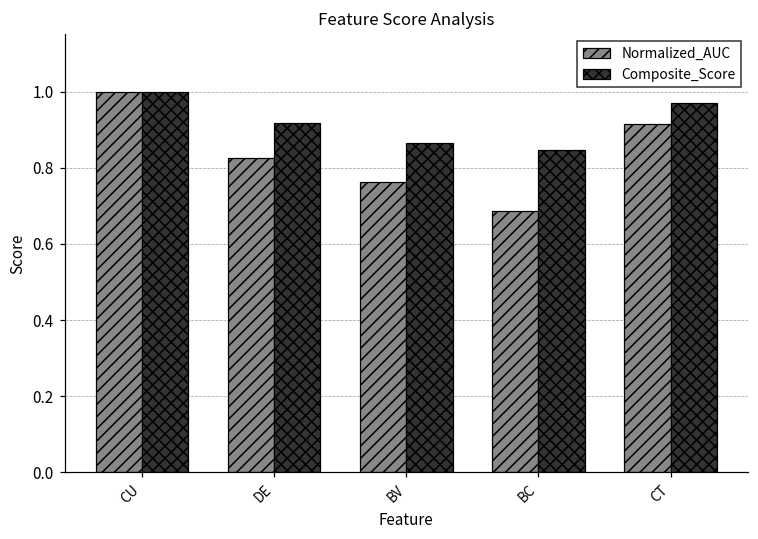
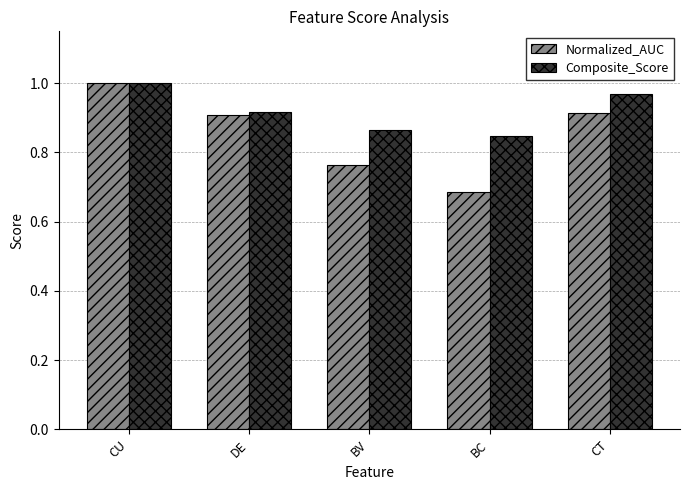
Normalized_AUC, DE: 0.83 -> 0.91
